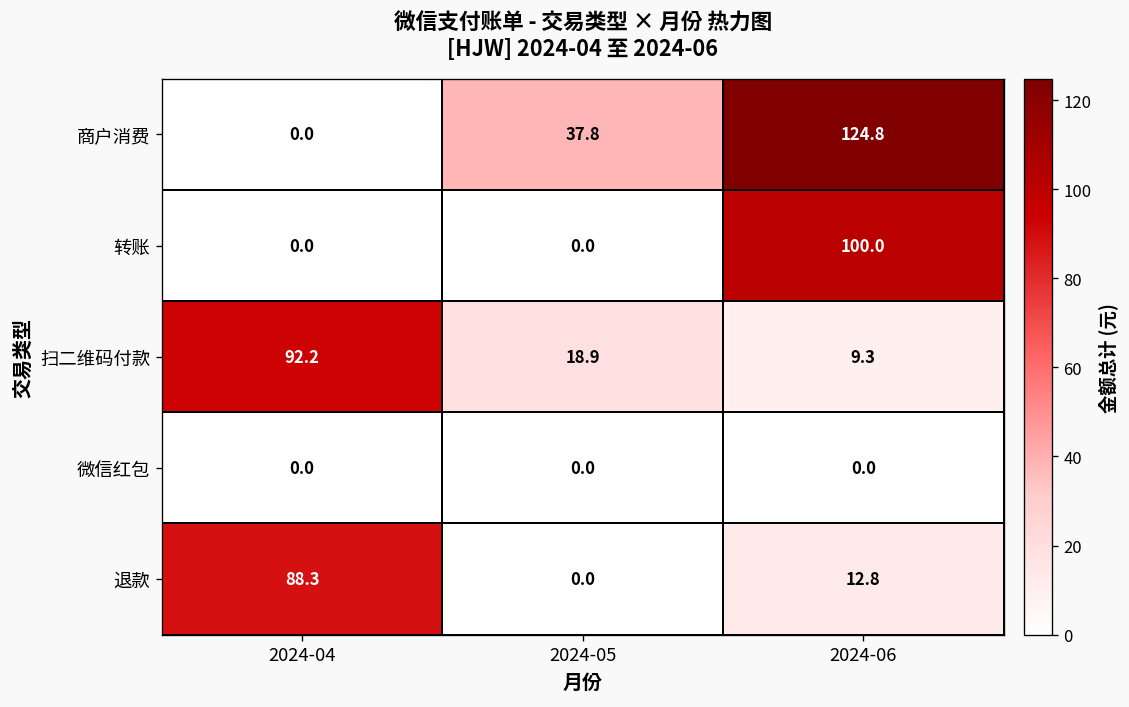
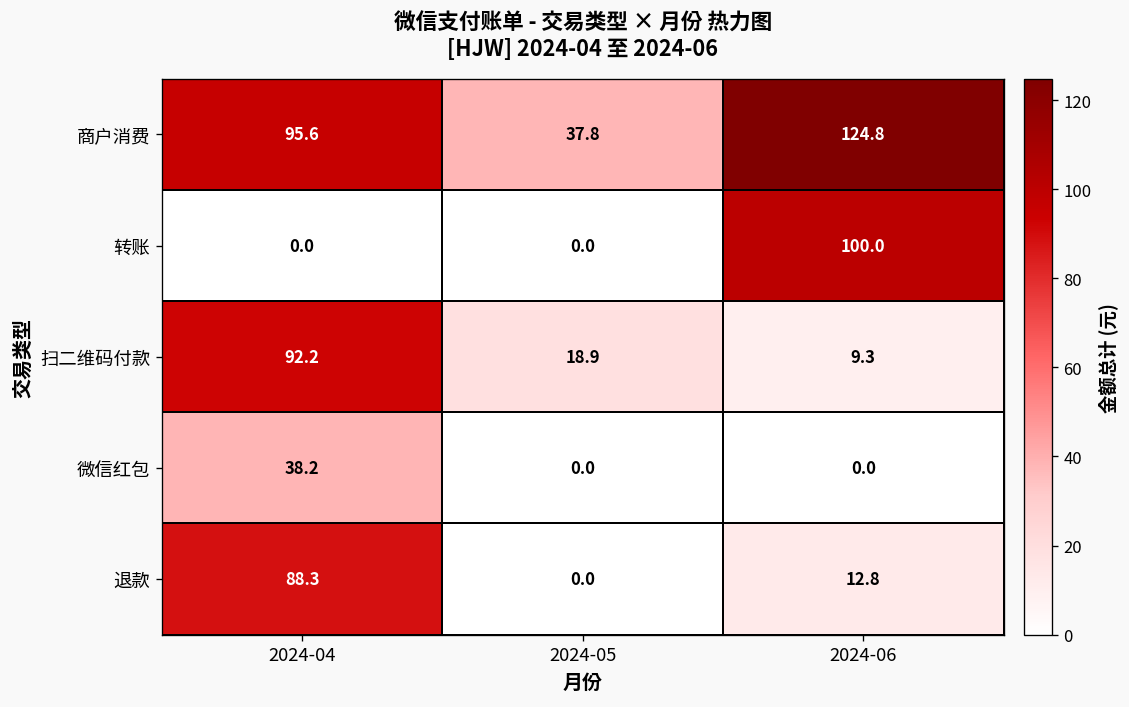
商户消费, 2024-04: 0.0 -> 95.6
微信红包, 2024-04: 0.0 -> 38.2
